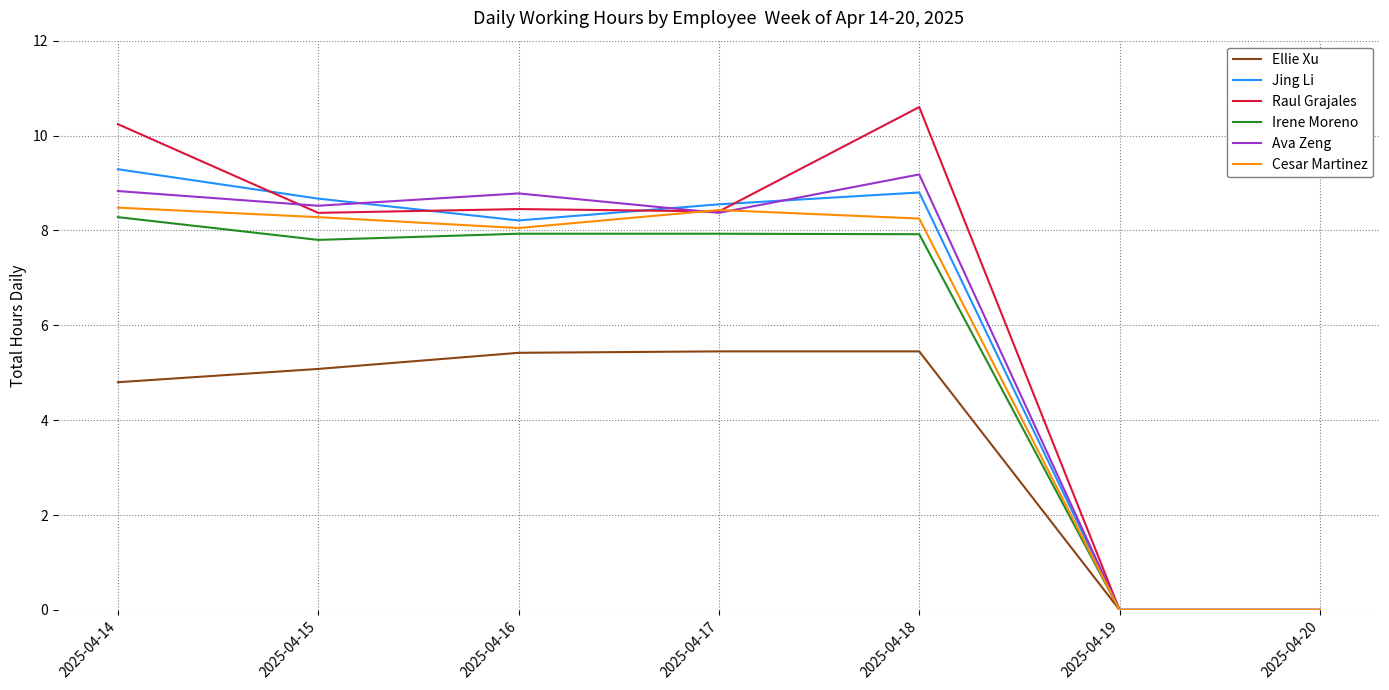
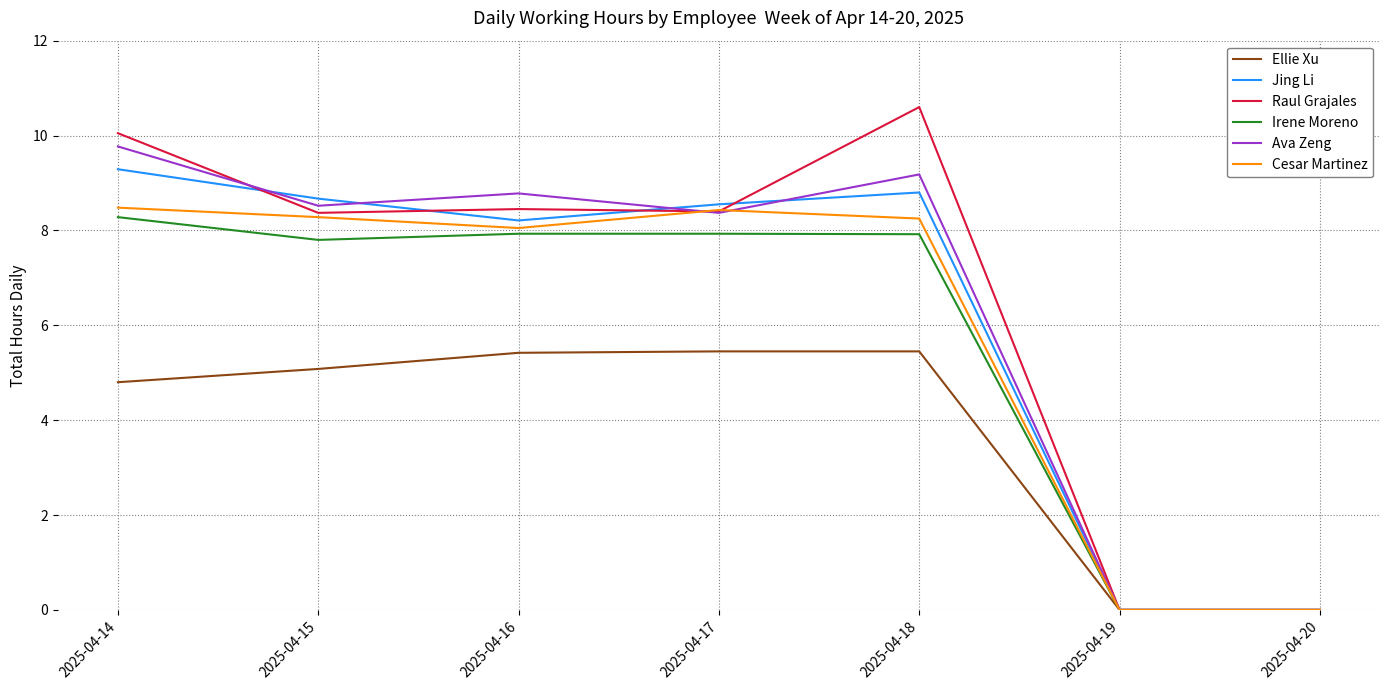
Raul Grajales, 2025-04-14: 10.2 -> 10.1
Ava Zeng, 2025-04-14: 8.8 -> 9.8
